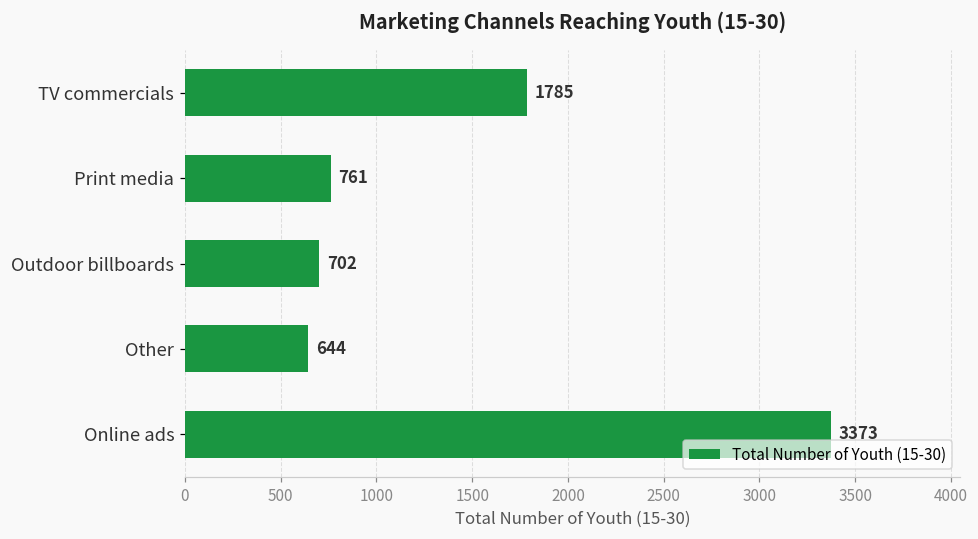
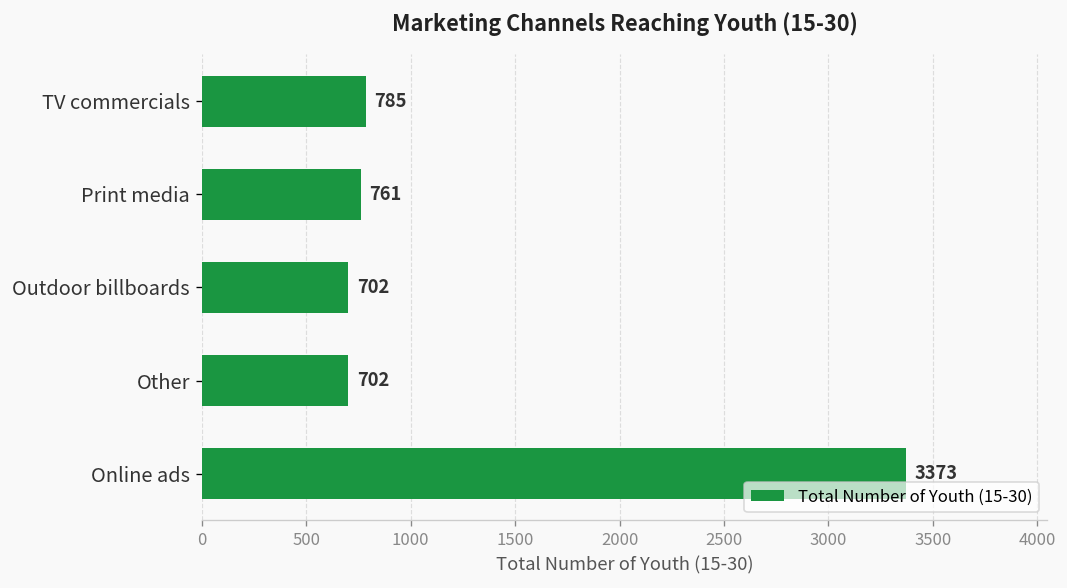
TV commercials: 1785 -> 785
Other: 644 -> 702
